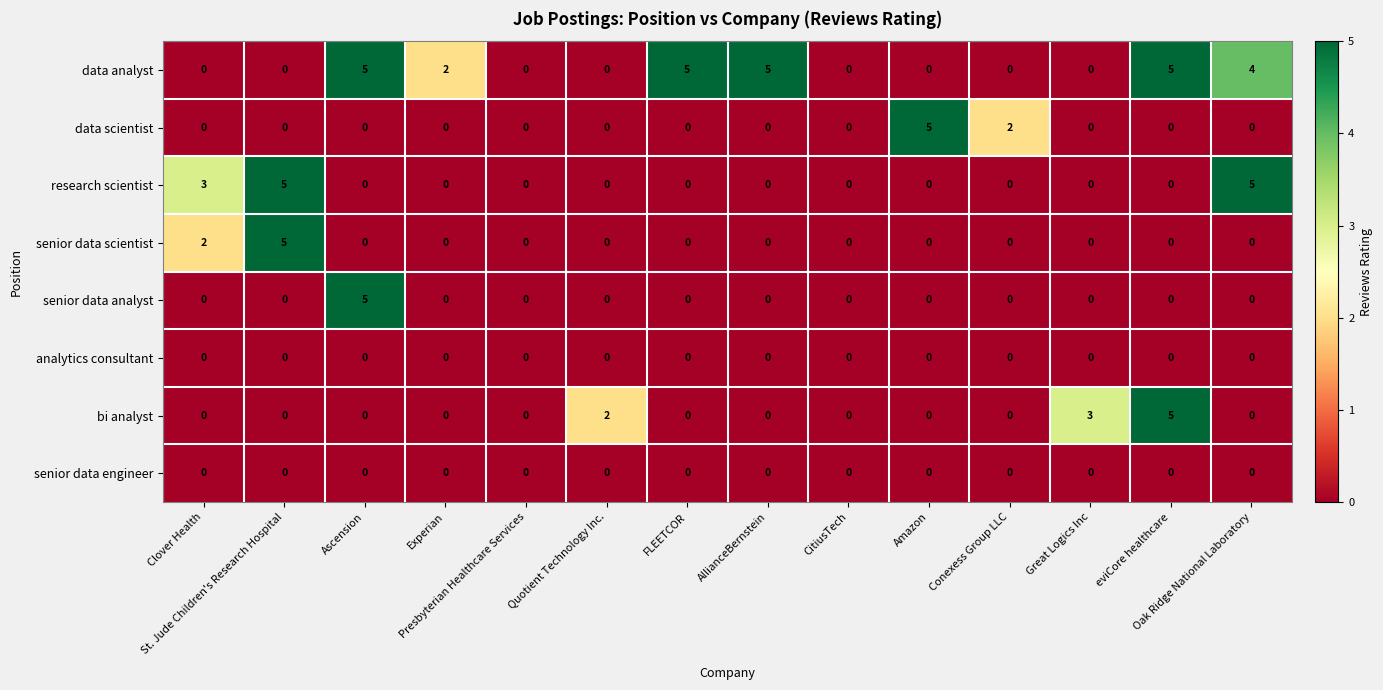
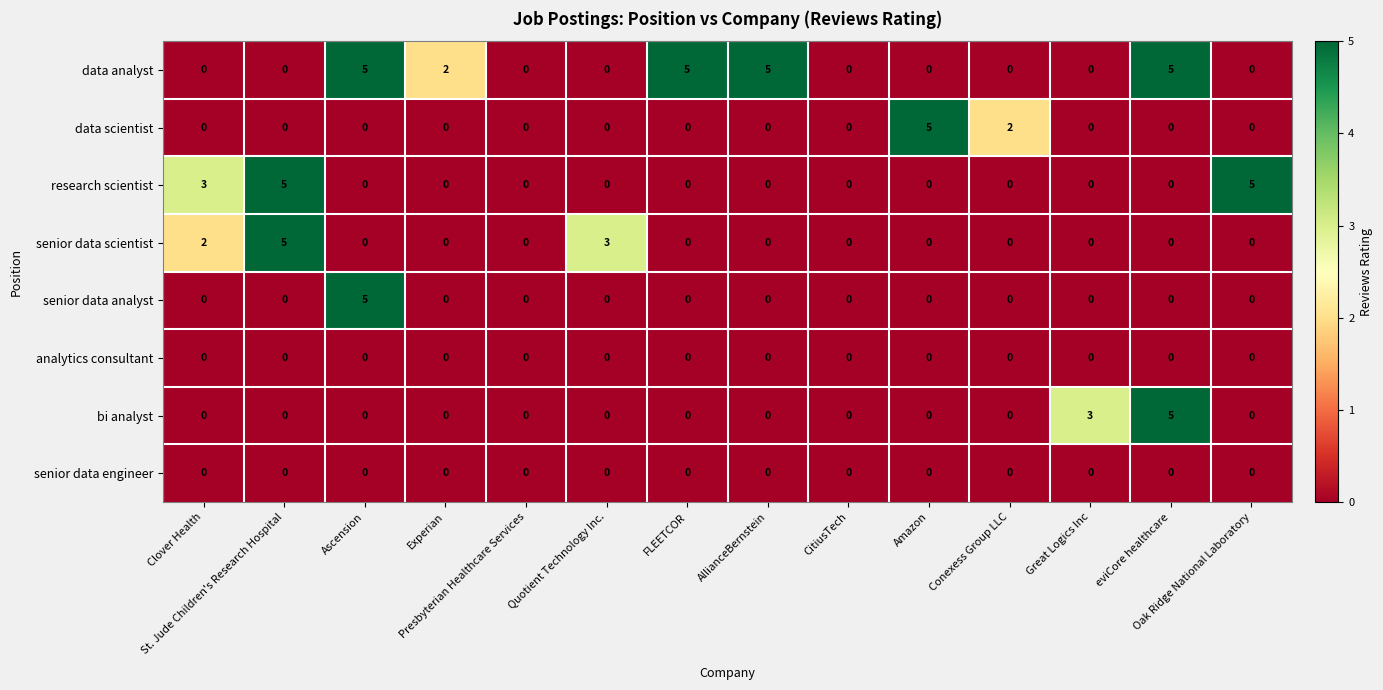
data analyst, Oak Ridge National Laboratory: 4 -> 0
senior data scientist, Quotient Technology Inc.: 0 -> 3
bi analyst, Quotient Technology Inc.: 2 -> 0
